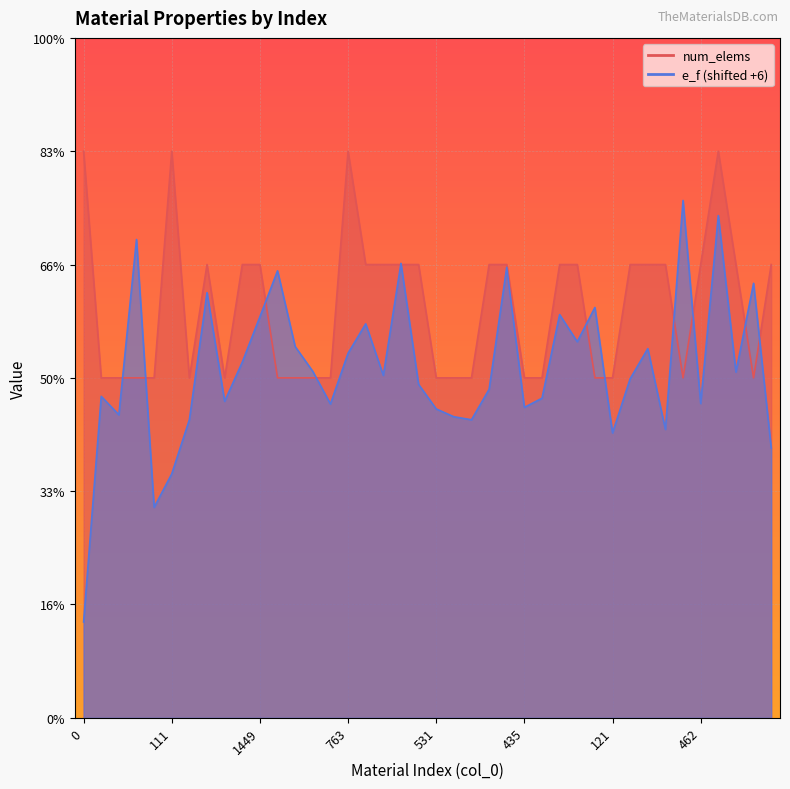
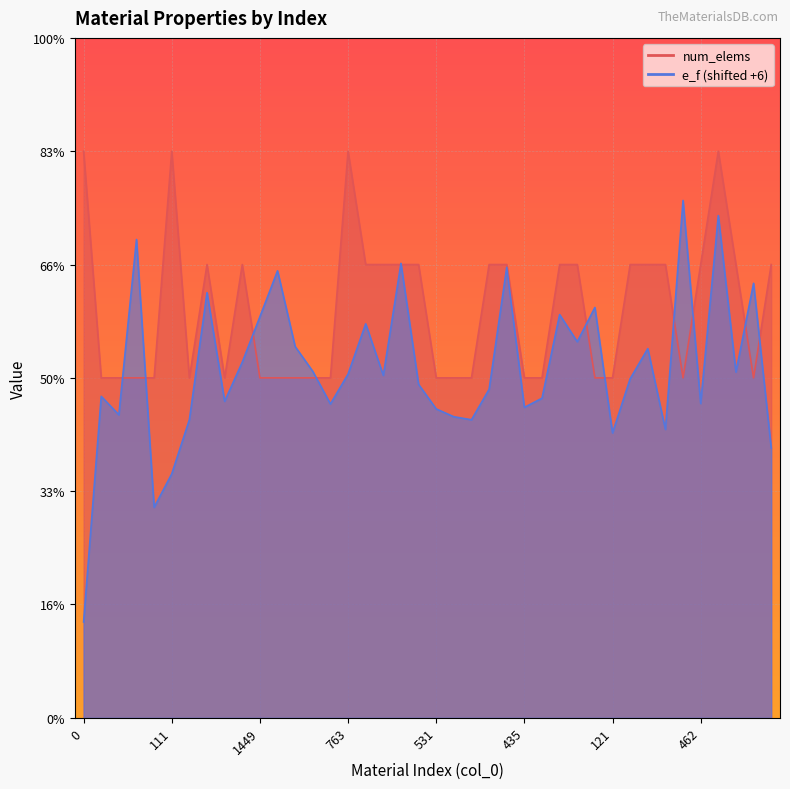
num_elems, 1449: 67% -> 50%
e_f (shifted +6), 763: 54% -> 51%
